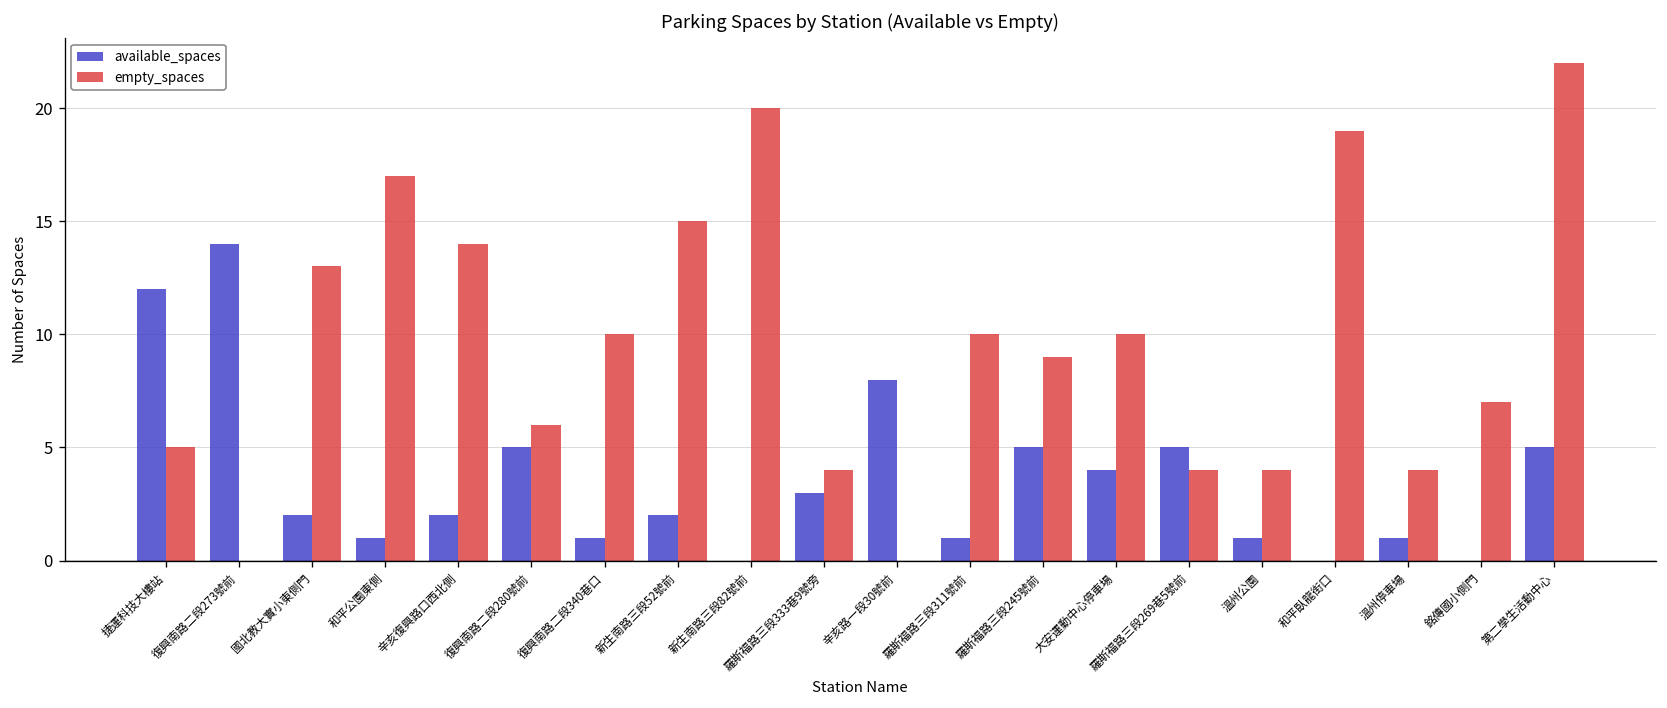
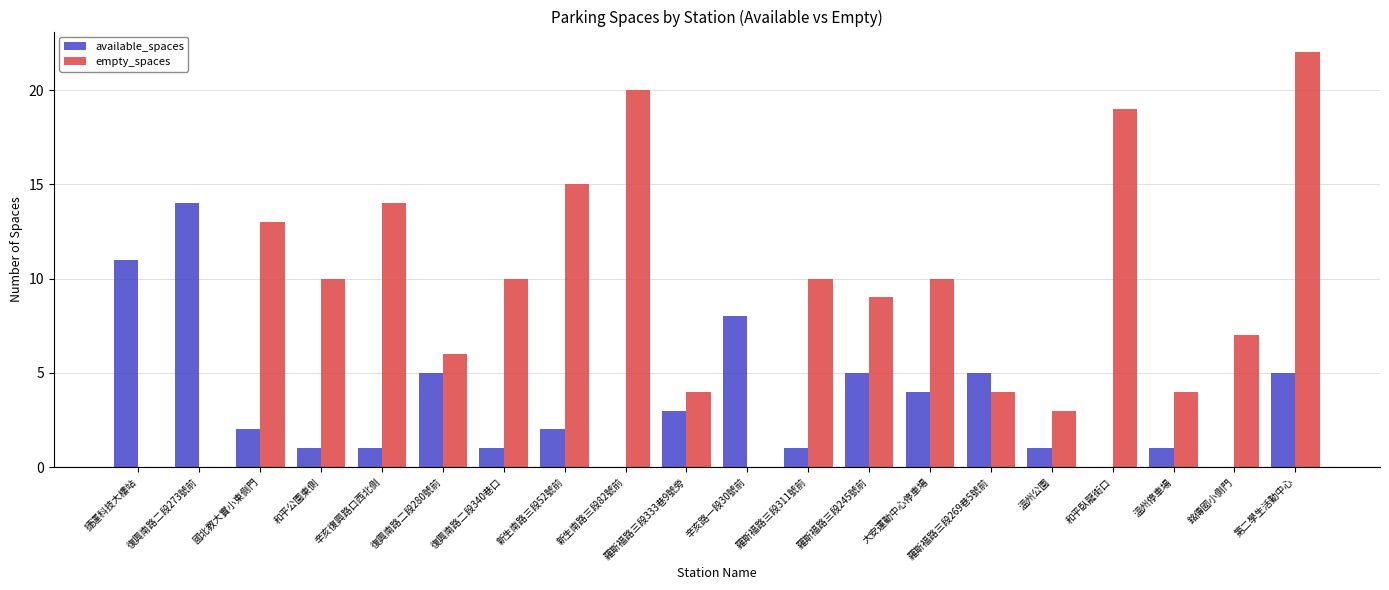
available_spaces, 捷運科技大樓站: 12 -> 11
empty_spaces, 捷運科技大樓站: 5 -> 0
empty_spaces, 和平公園東側: 17 -> 10
available_spaces, 辛亥復興路口西北側: 2 -> 1
empty_spaces, 溫州公園: 4 -> 3
